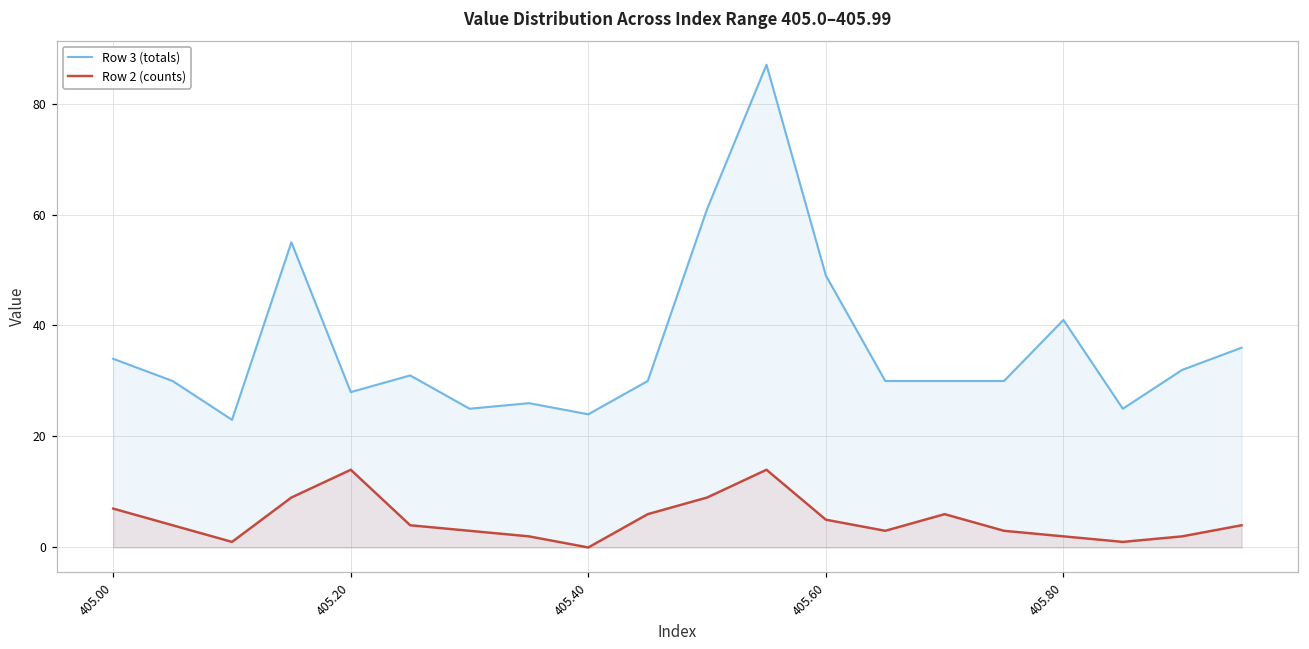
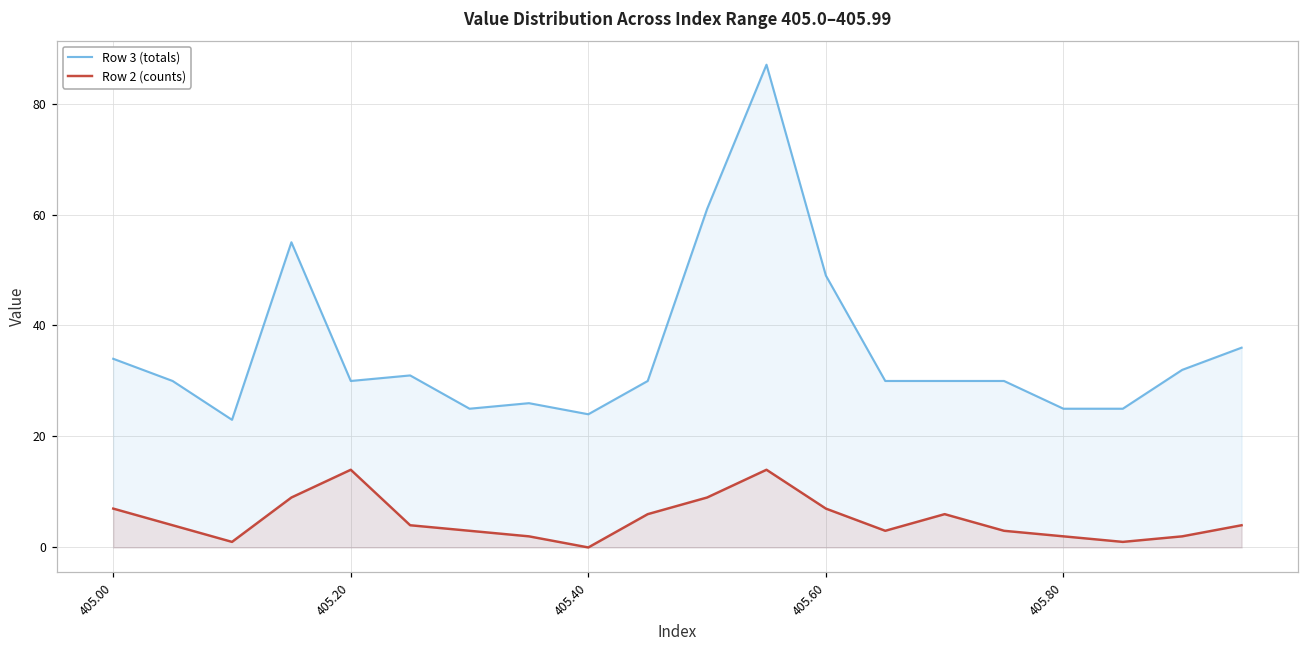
Row 3 (totals), 405.20: 28 -> 30
Row 2 (counts), 405.60: 5 -> 7
Row 3 (totals), 405.80: 41 -> 25
